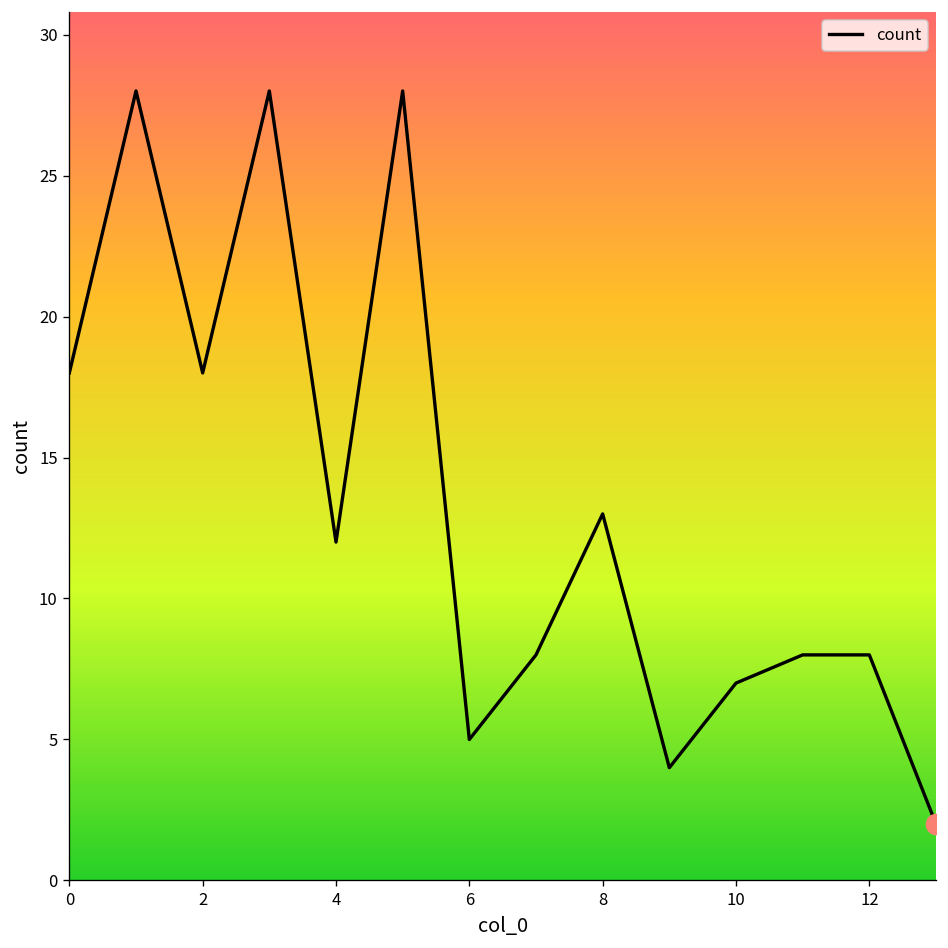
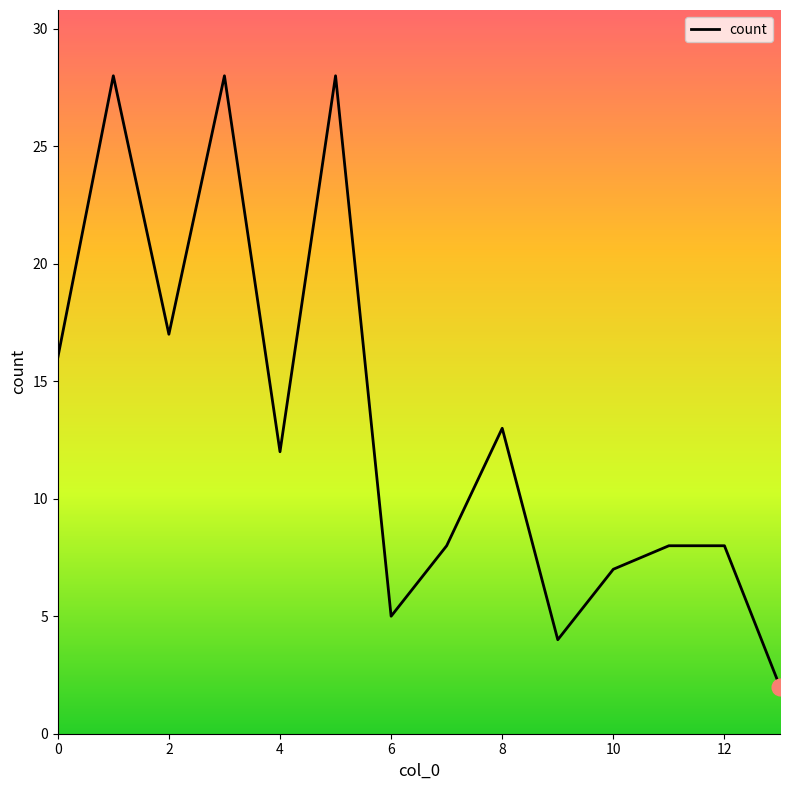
count, 0: 18 -> 16
count, 2: 18 -> 17
